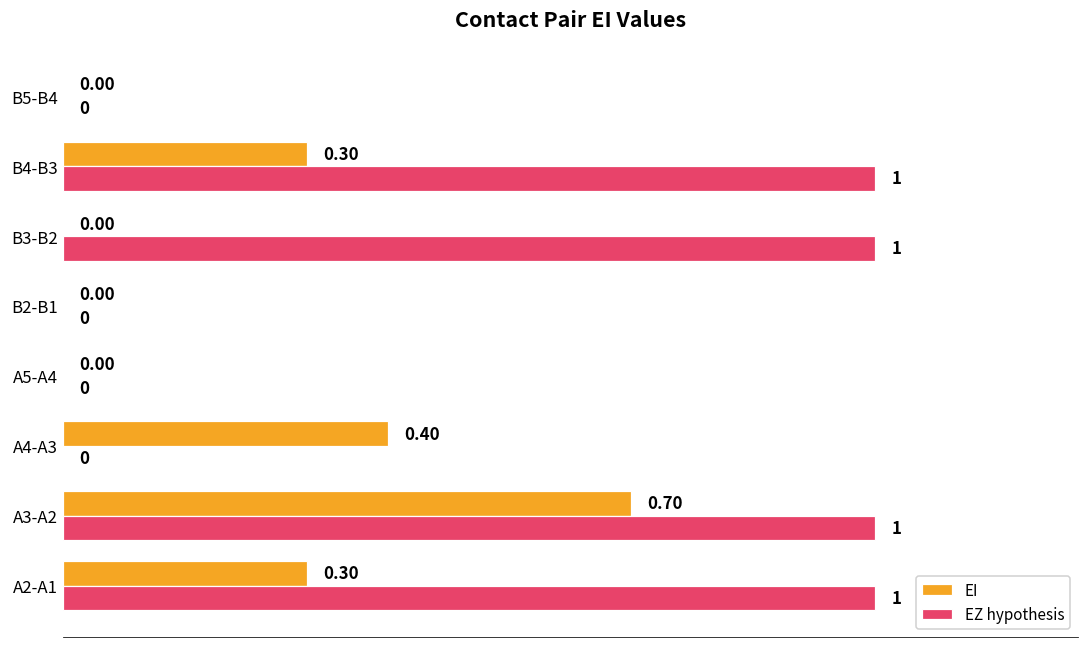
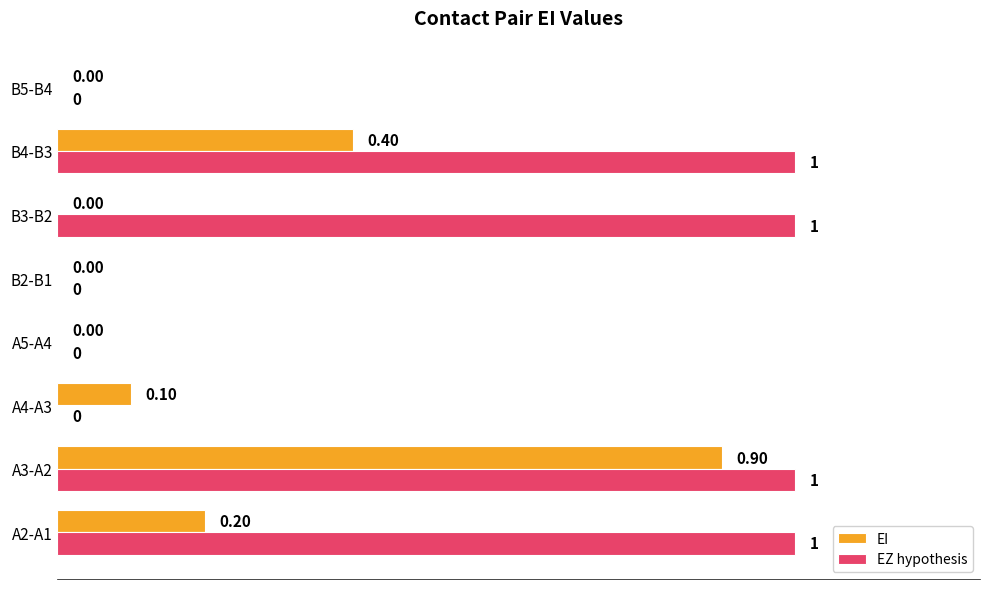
EI, B4-B3: 0.30 -> 0.40
EI, A4-A3: 0.40 -> 0.10
EI, A3-A2: 0.70 -> 0.90
EI, A2-A1: 0.30 -> 0.20
